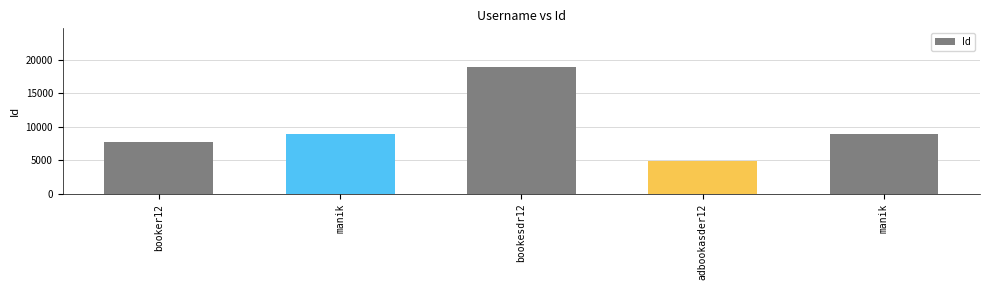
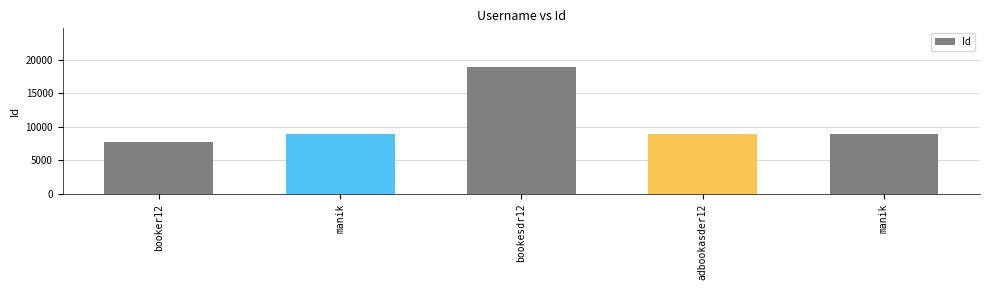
adbookasder12: 5000 -> 9000
